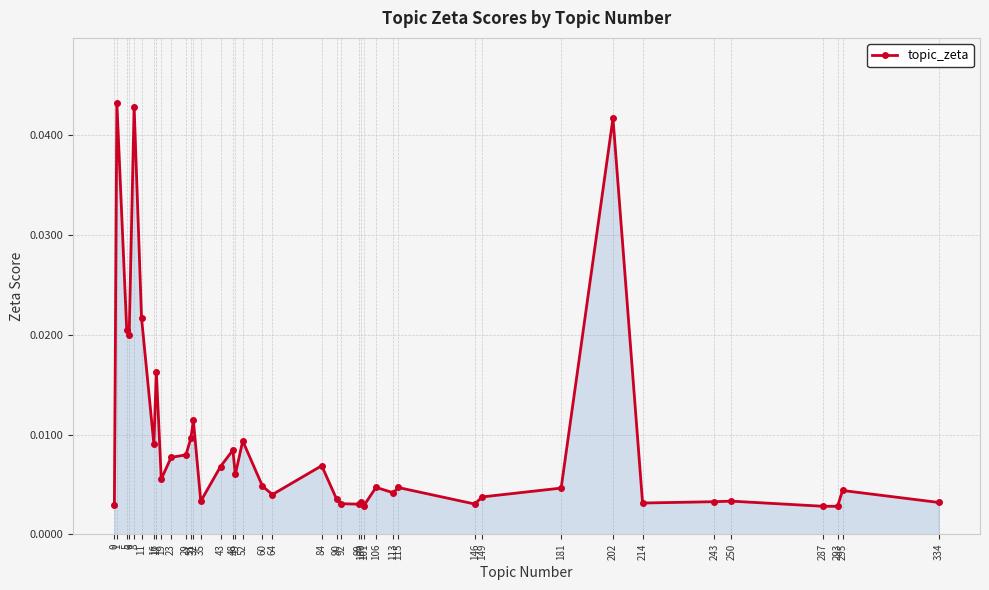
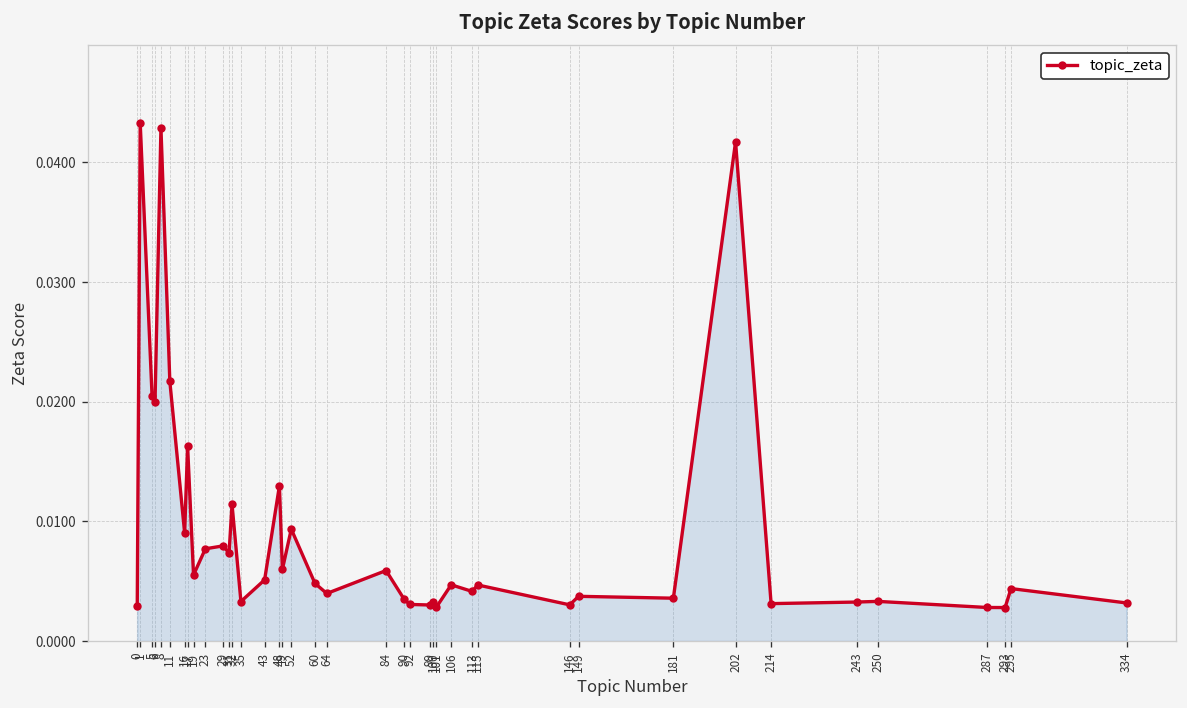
31: 0.010 -> 0.007
43: 0.007 -> 0.005
48: 0.008 -> 0.013
84: 0.007 -> 0.006
181: 0.005 -> 0.004
